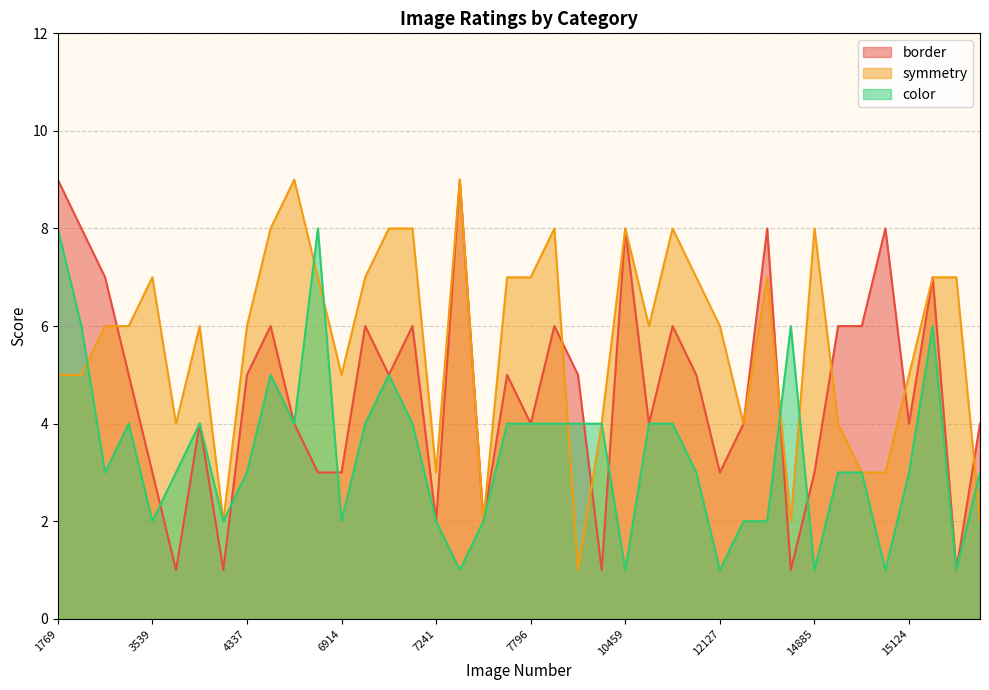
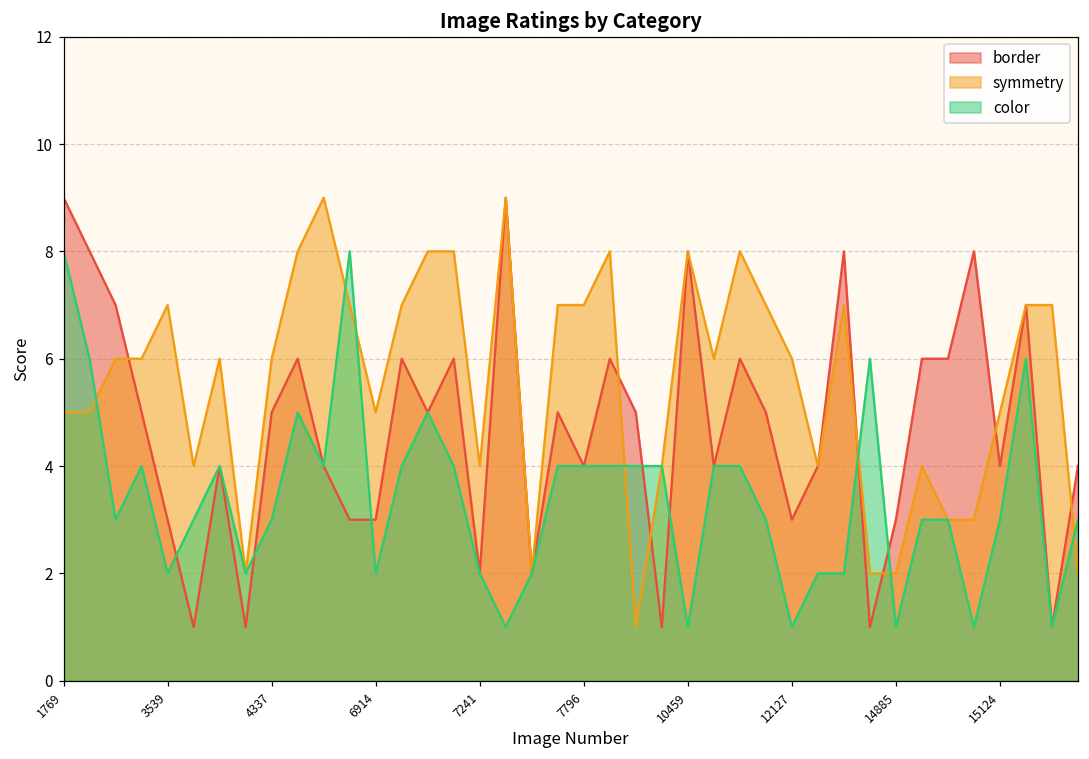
symmetry, 7241: 3 -> 4
symmetry, 14885: 8 -> 2
